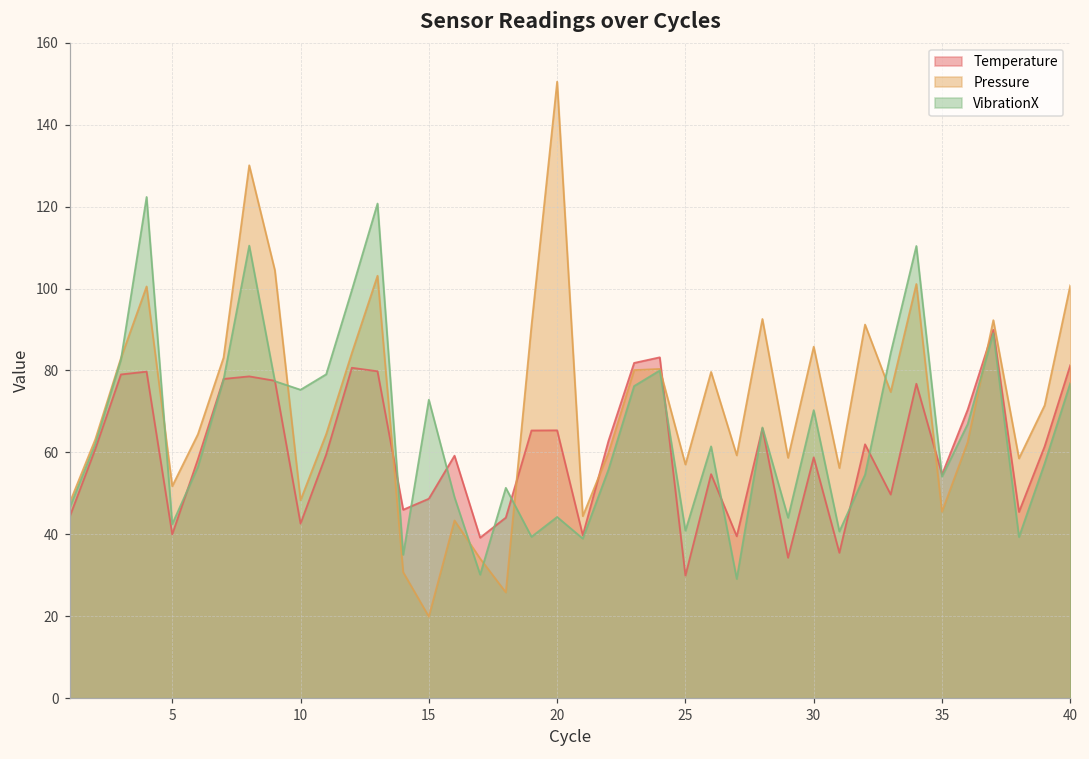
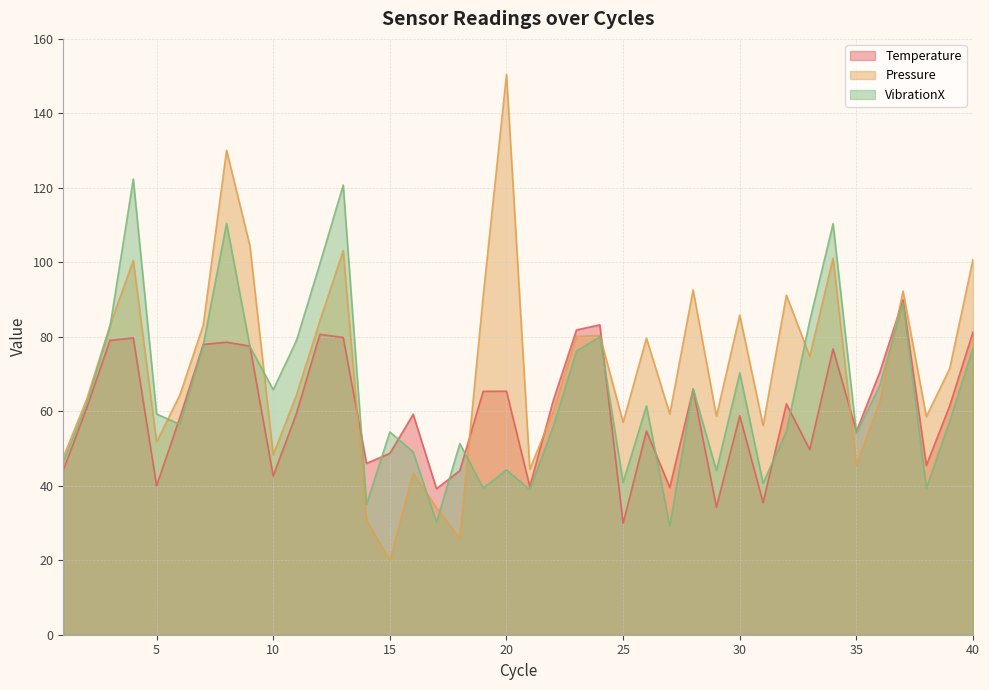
VibrationX, 5: 43 -> 59
VibrationX, 10: 75 -> 66
VibrationX, 15: 73 -> 54
